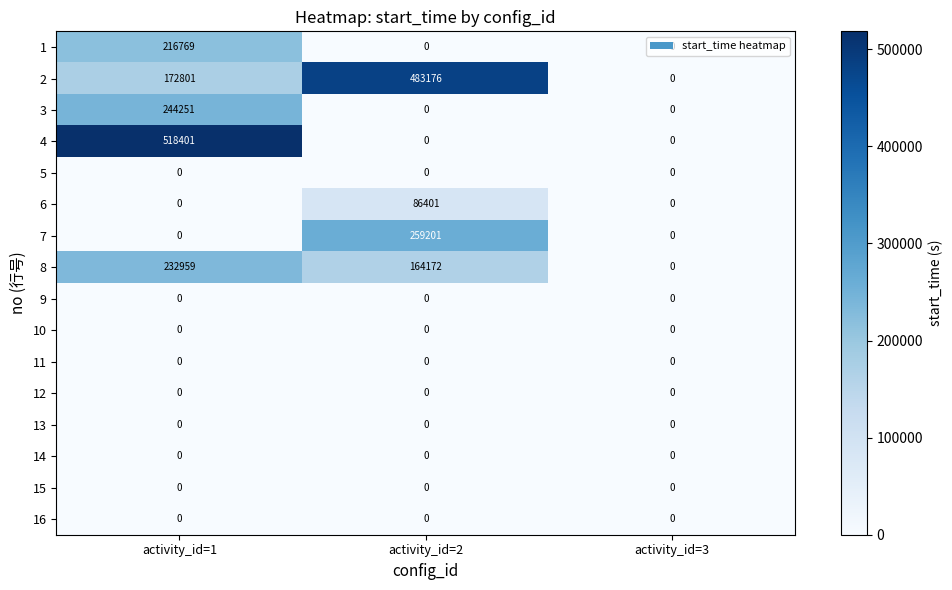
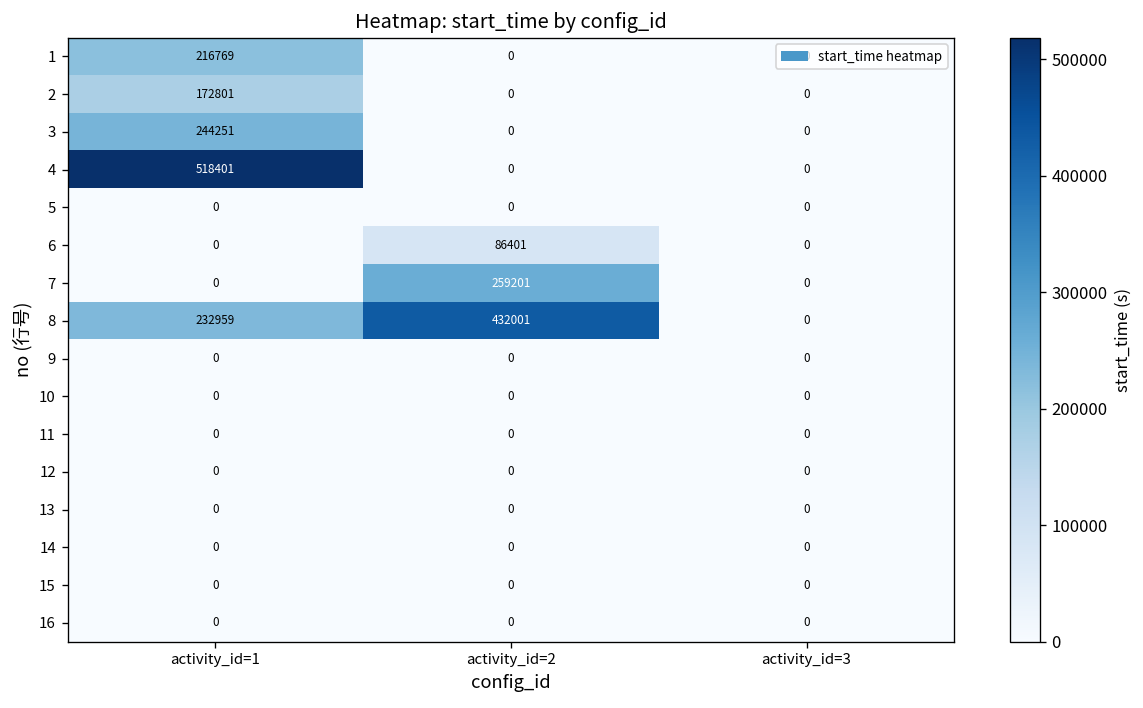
2, activity_id=2: 483176 -> 0
8, activity_id=2: 164172 -> 432001
